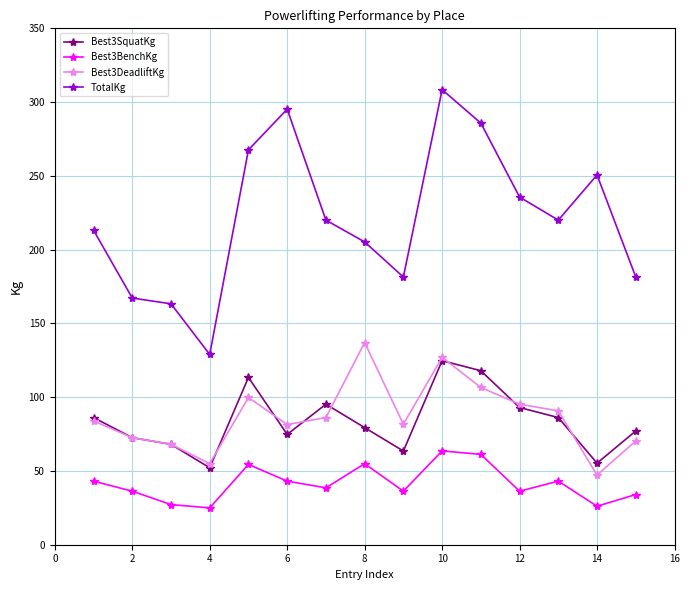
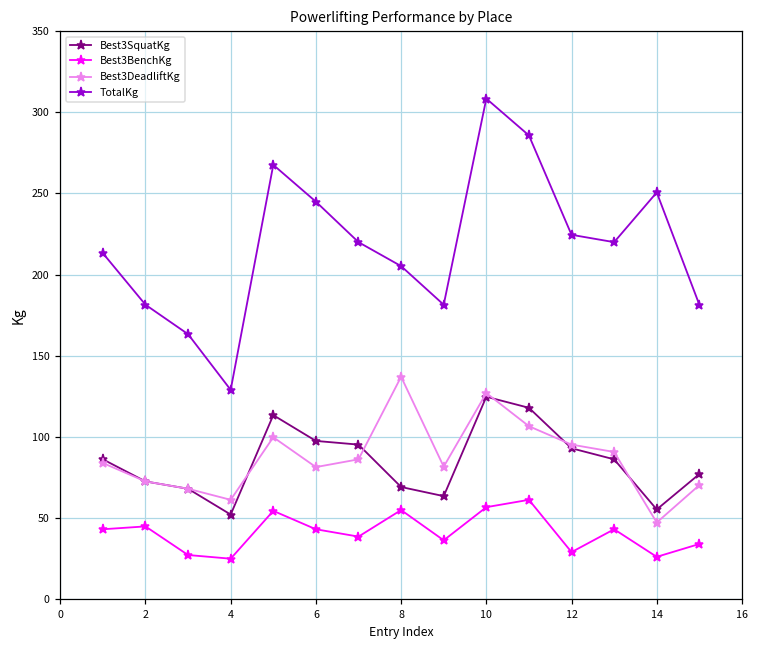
Best3BenchKg, 2: 36 -> 45
TotalKg, 2: 167 -> 181
Best3DeadliftKg, 4: 55 -> 61
Best3SquatKg, 6: 75 -> 98
TotalKg, 6: 295 -> 245
Best3SquatKg, 8: 79 -> 69
Best3BenchKg, 10: 64 -> 57
Best3BenchKg, 12: 36 -> 29
TotalKg, 12: 236 -> 225
